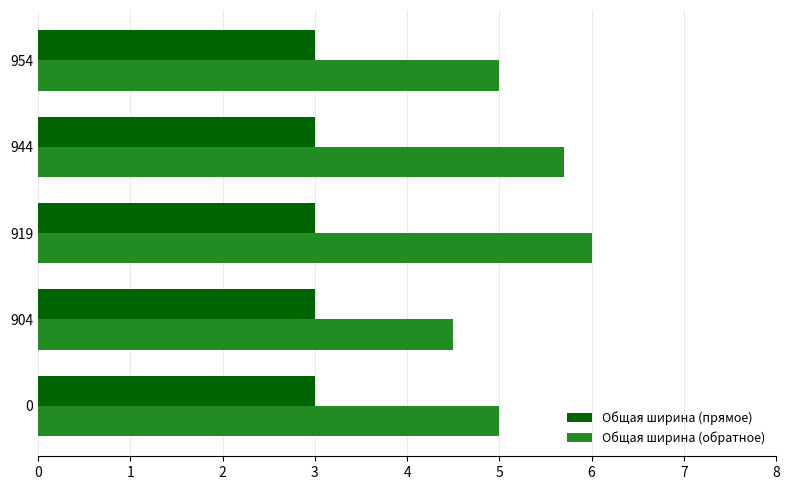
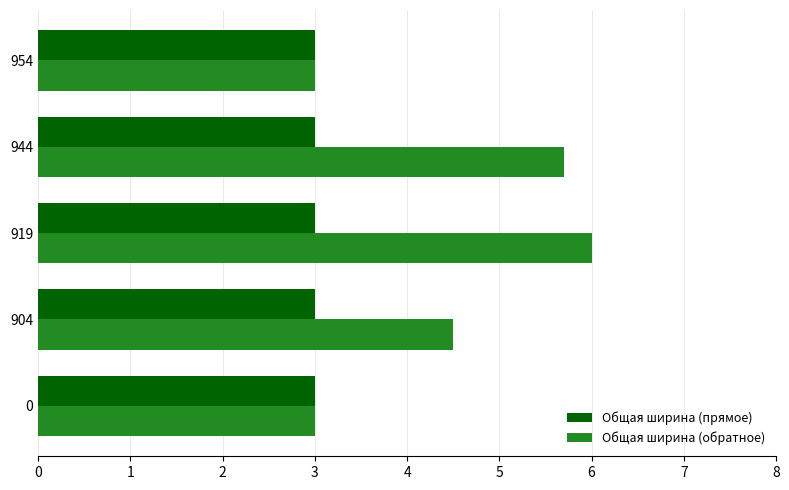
Общая ширина (обратное), 954: 5 -> 3
Общая ширина (обратное), 0: 5 -> 3
